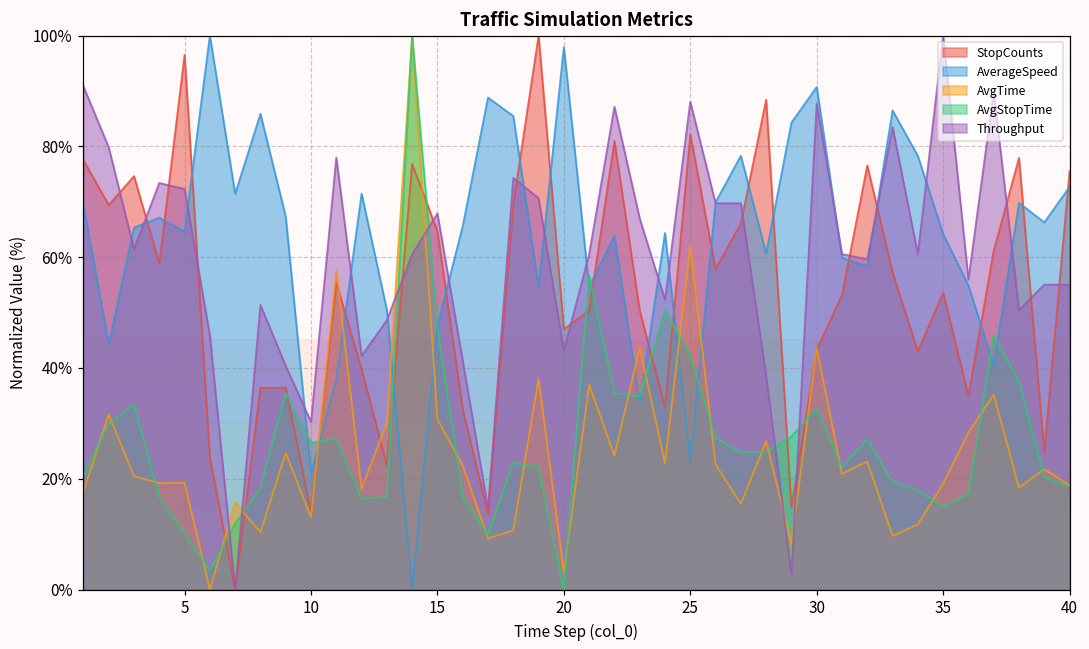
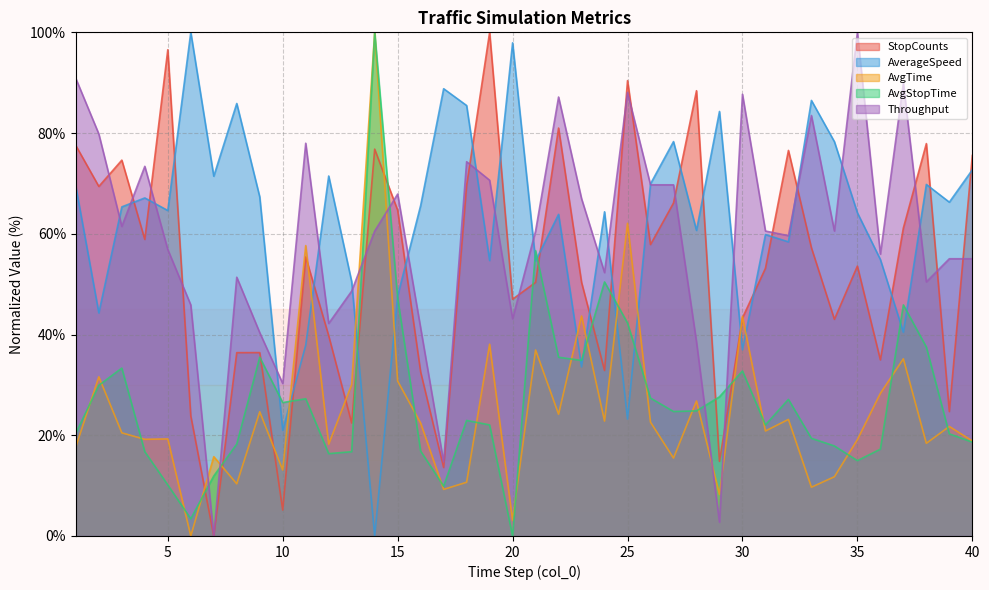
Throughput, 5: 72% -> 57%
StopCounts, 10: 14% -> 5%
StopCounts, 25: 82% -> 90%
AverageSpeed, 30: 91% -> 37%
